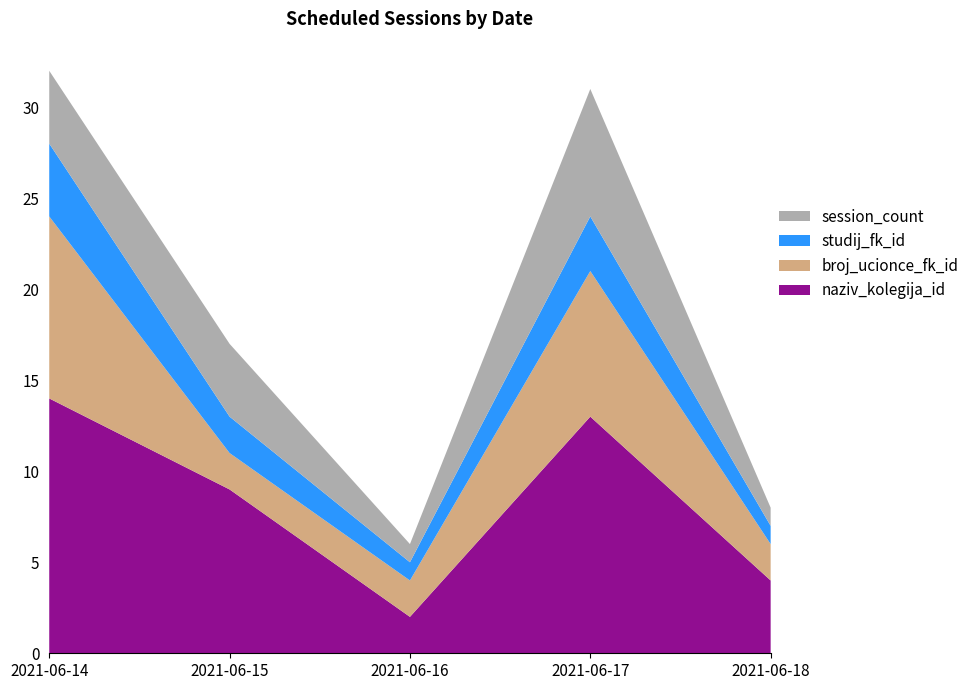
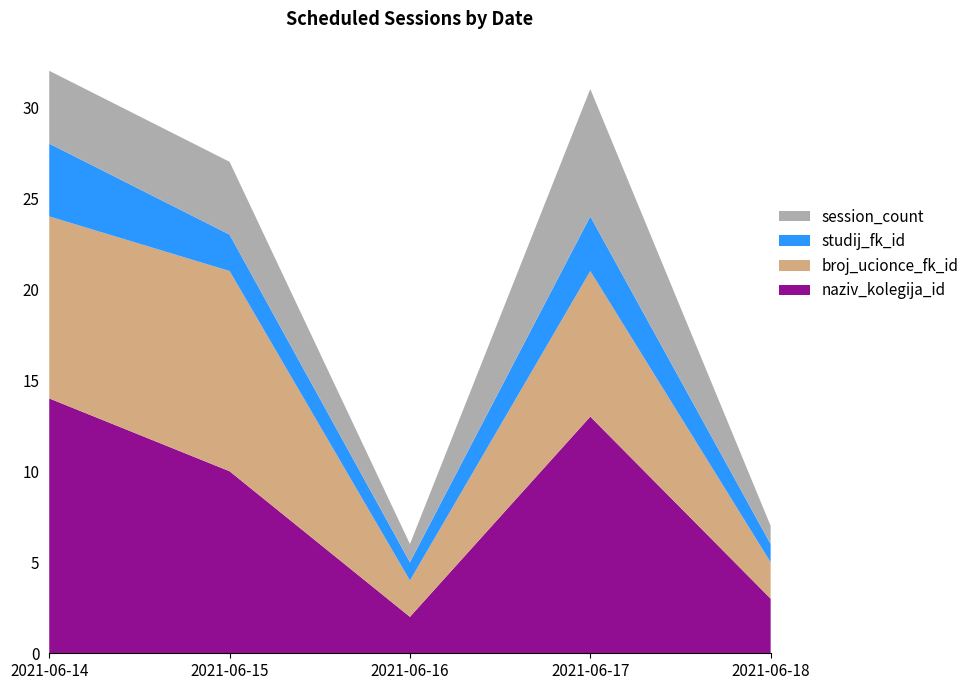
naziv_kolegija_id, 2021-06-15: 9 -> 10
broj_ucionce_fk_id, 2021-06-15: 2 -> 11
naziv_kolegija_id, 2021-06-18: 4 -> 3
